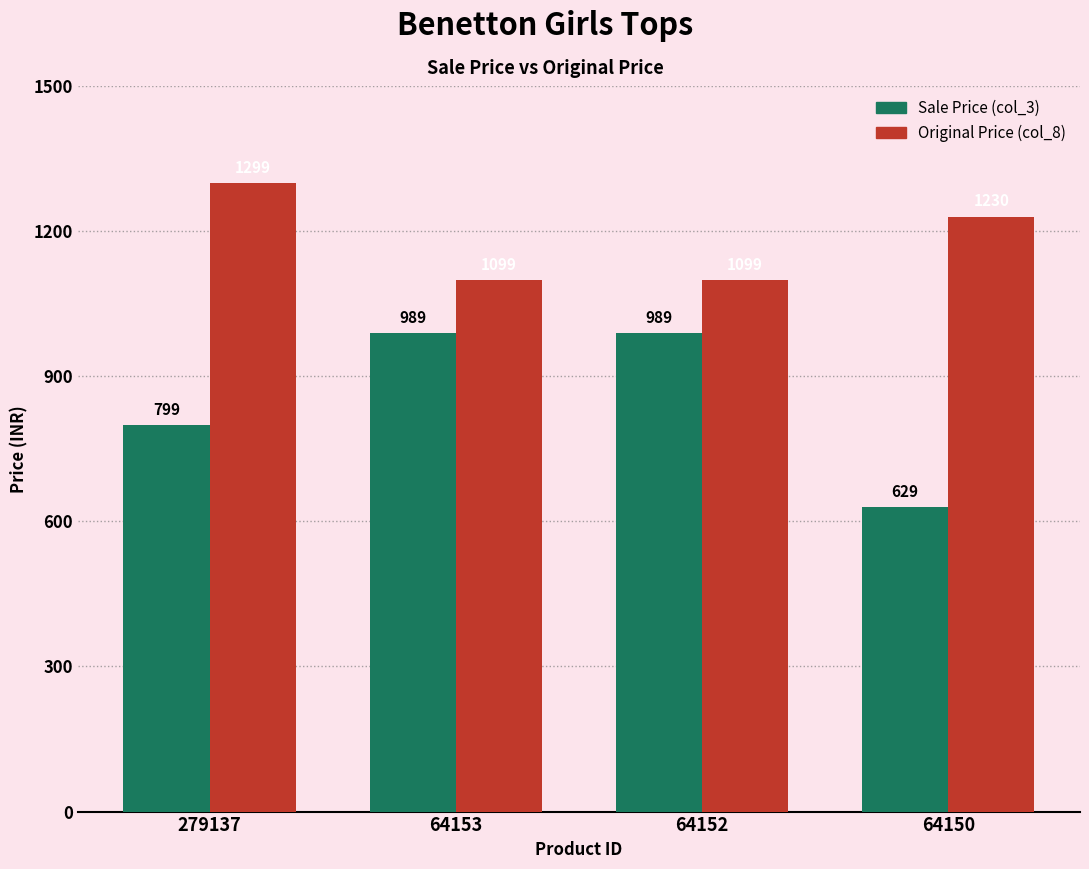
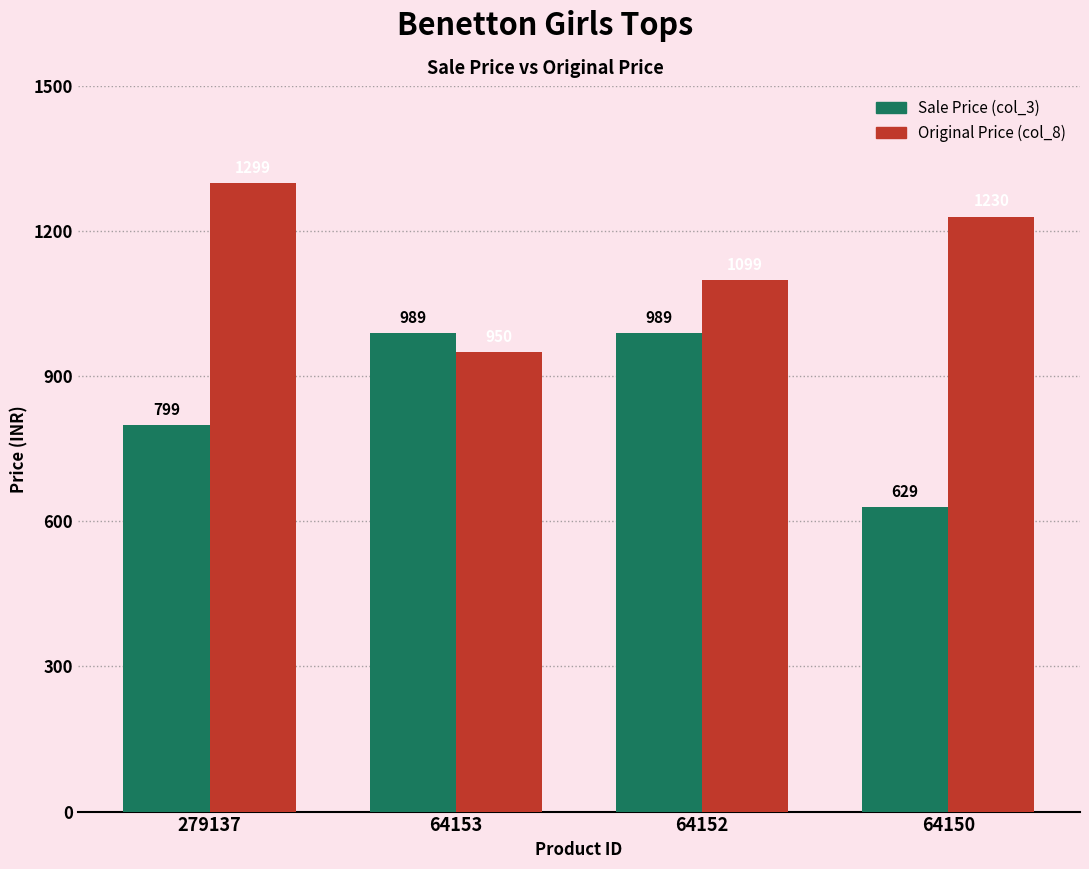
Original Price (col_8), 64153: 1100 -> 950
